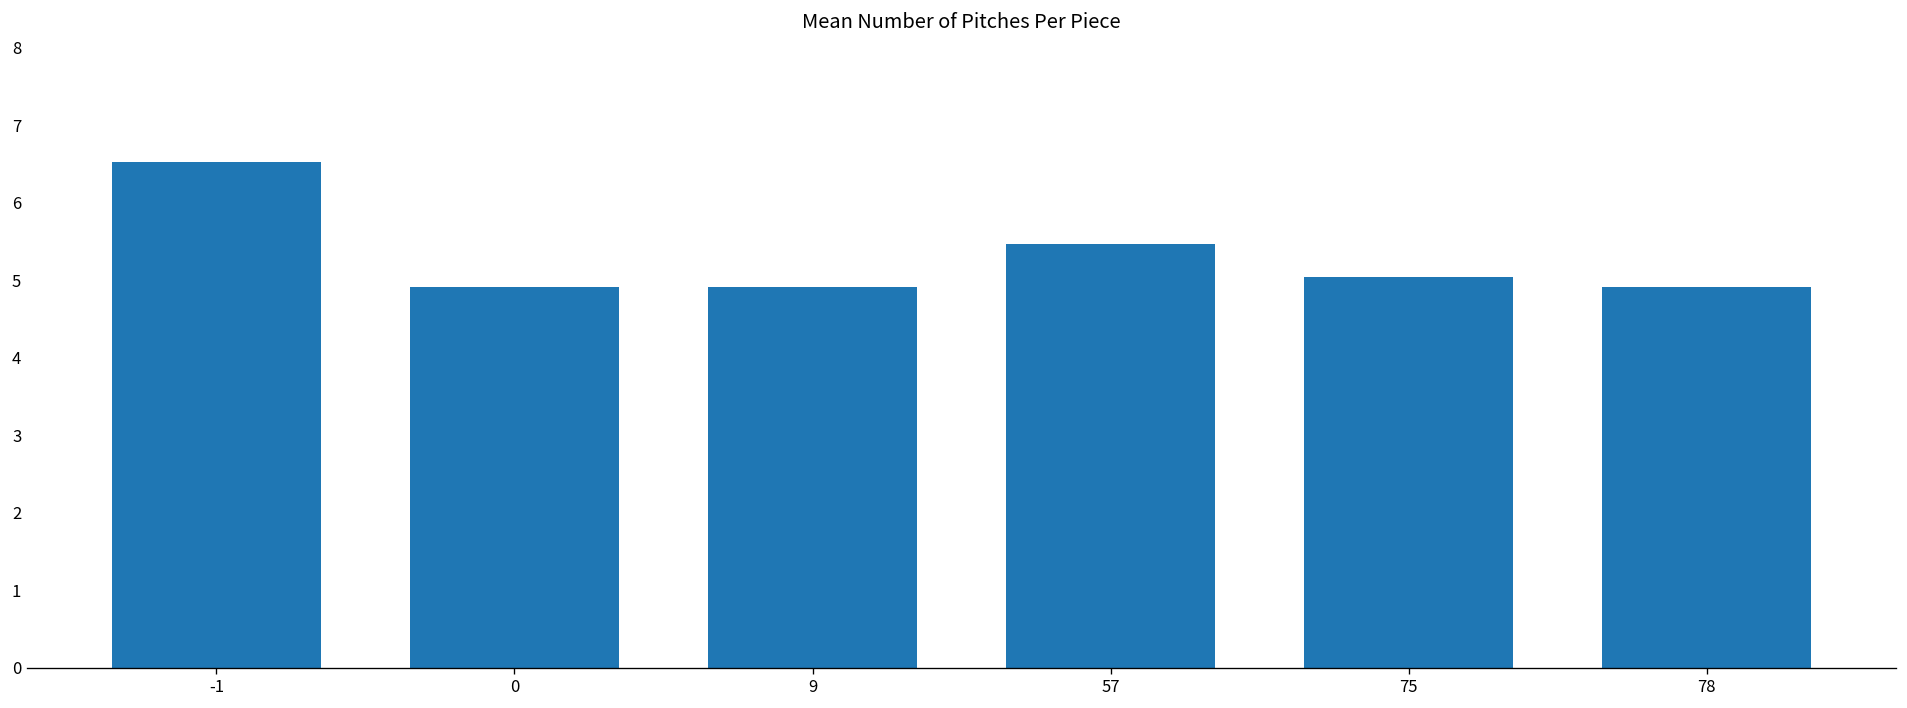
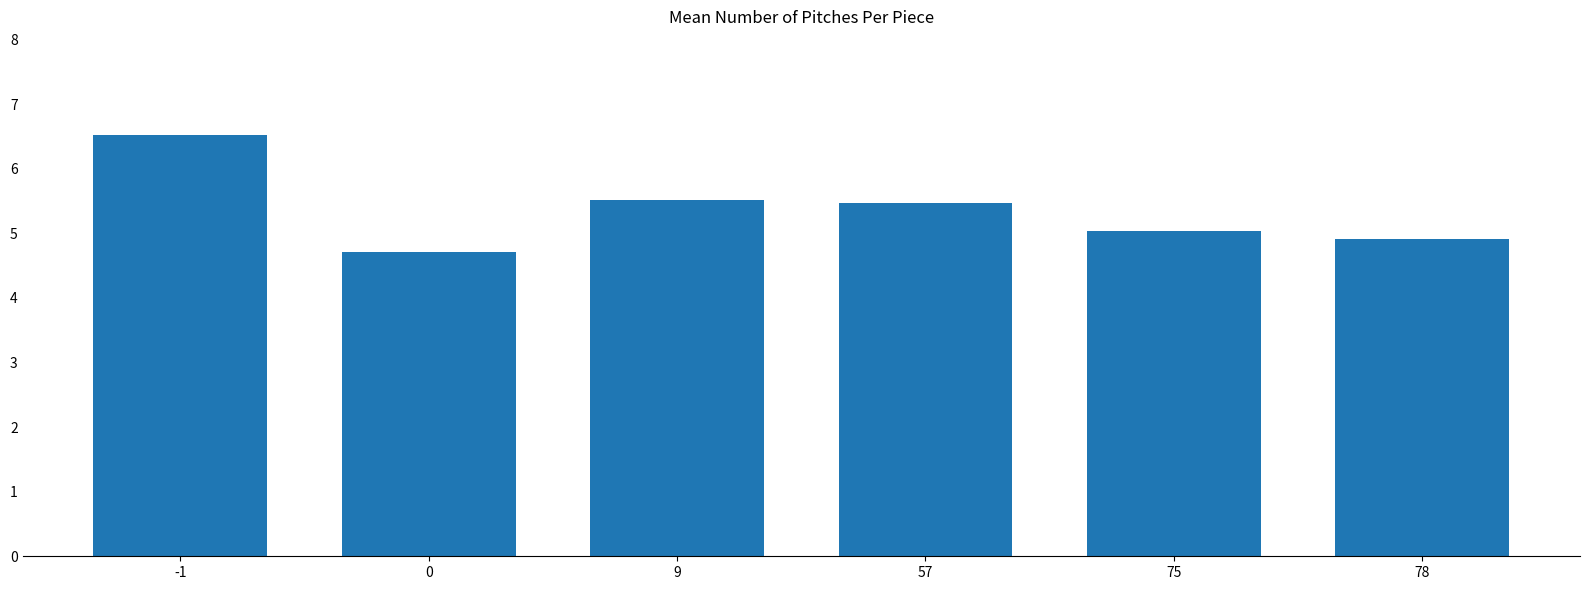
0: 4.9 -> 4.7
9: 4.9 -> 5.5
